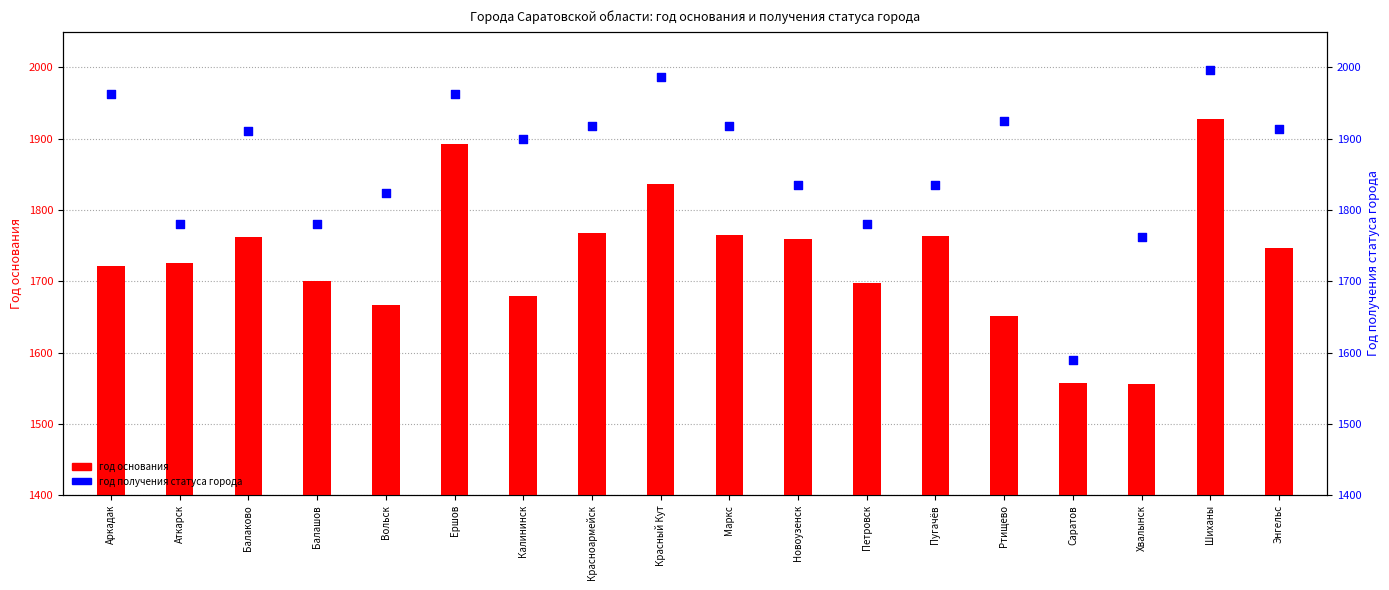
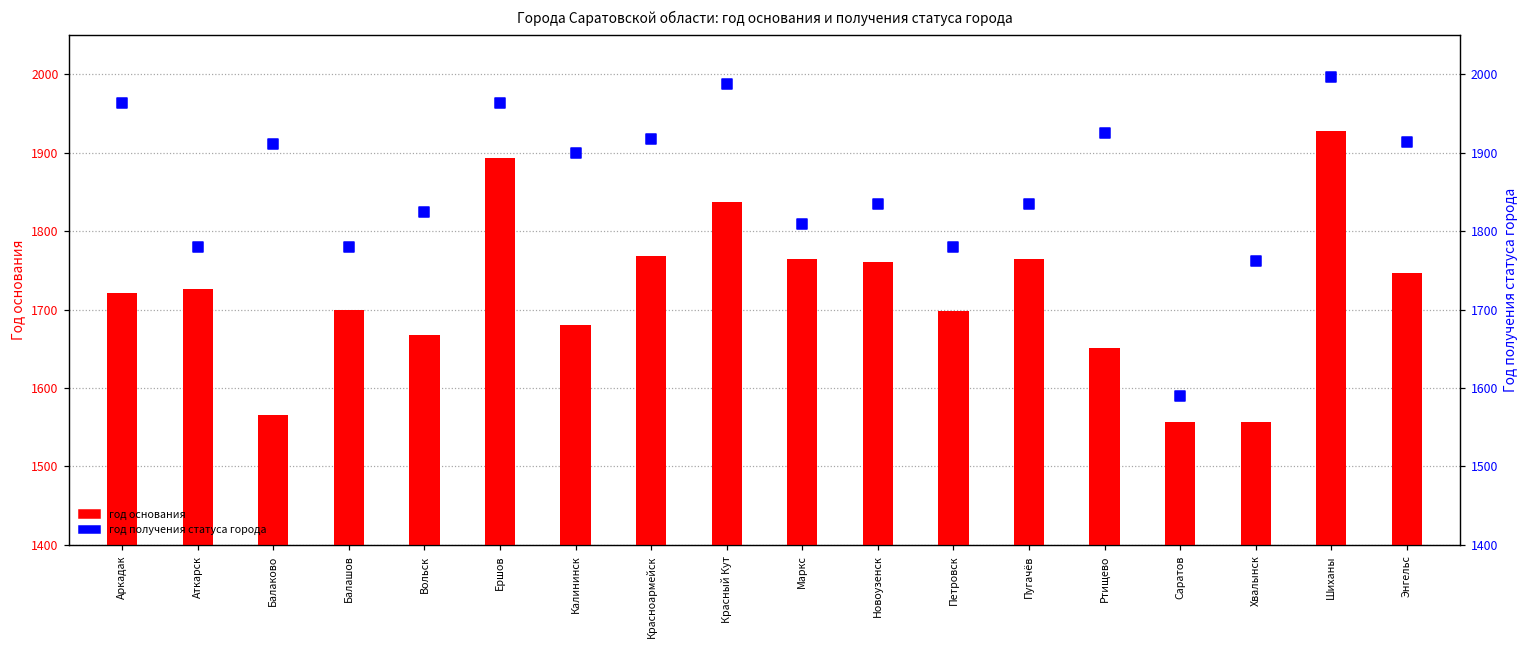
год основания, Балаково: 1760 -> 1570
год получения статуса города, Маркс: 1920 -> 1810
